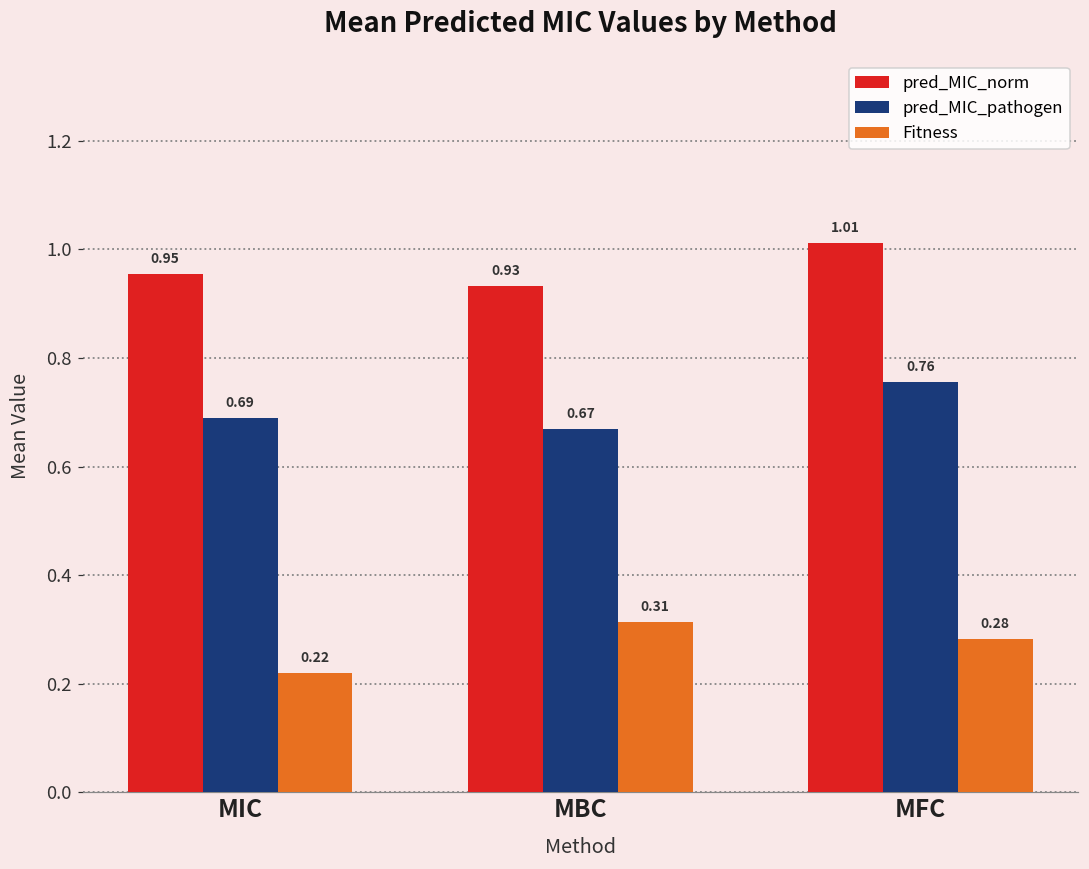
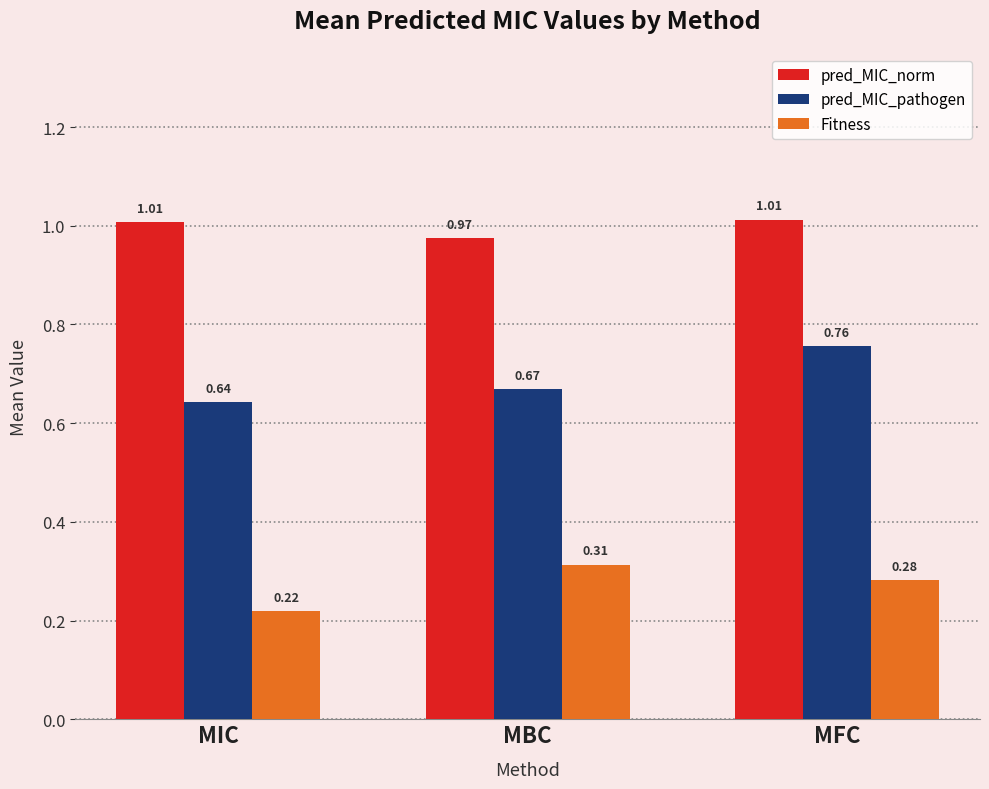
pred_MIC_norm, MIC: 0.95 -> 1.01
pred_MIC_pathogen, MIC: 0.69 -> 0.64
pred_MIC_norm, MBC: 0.93 -> 0.97
